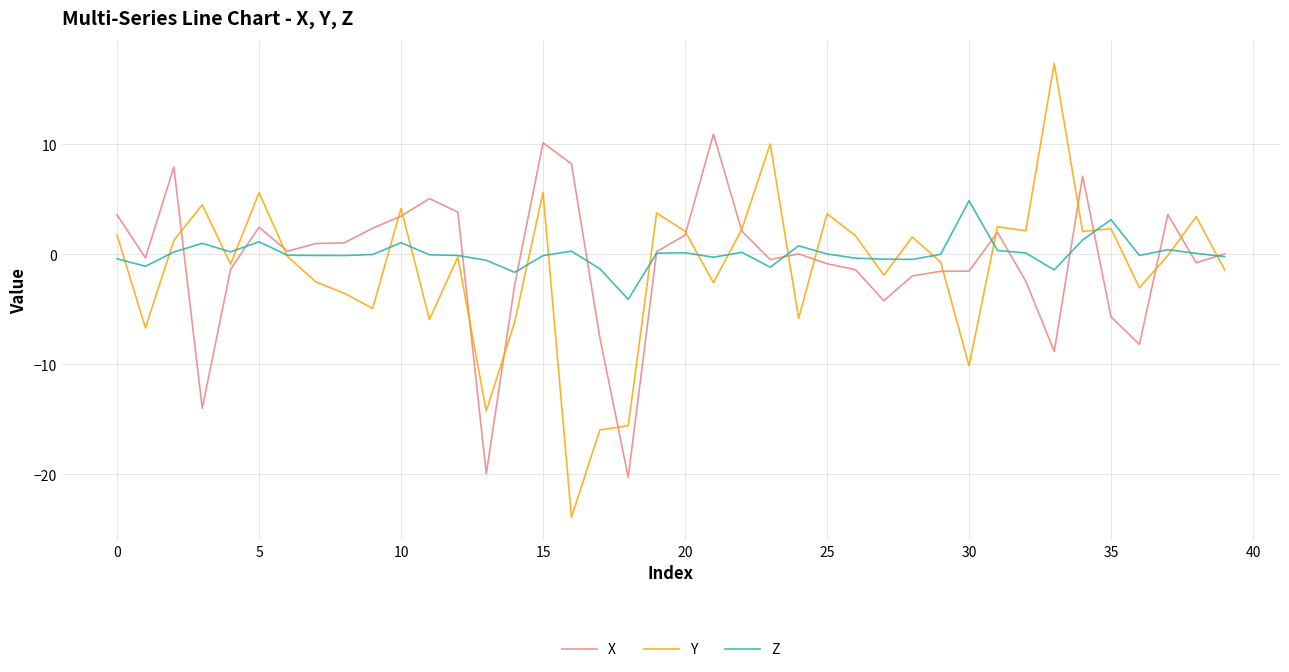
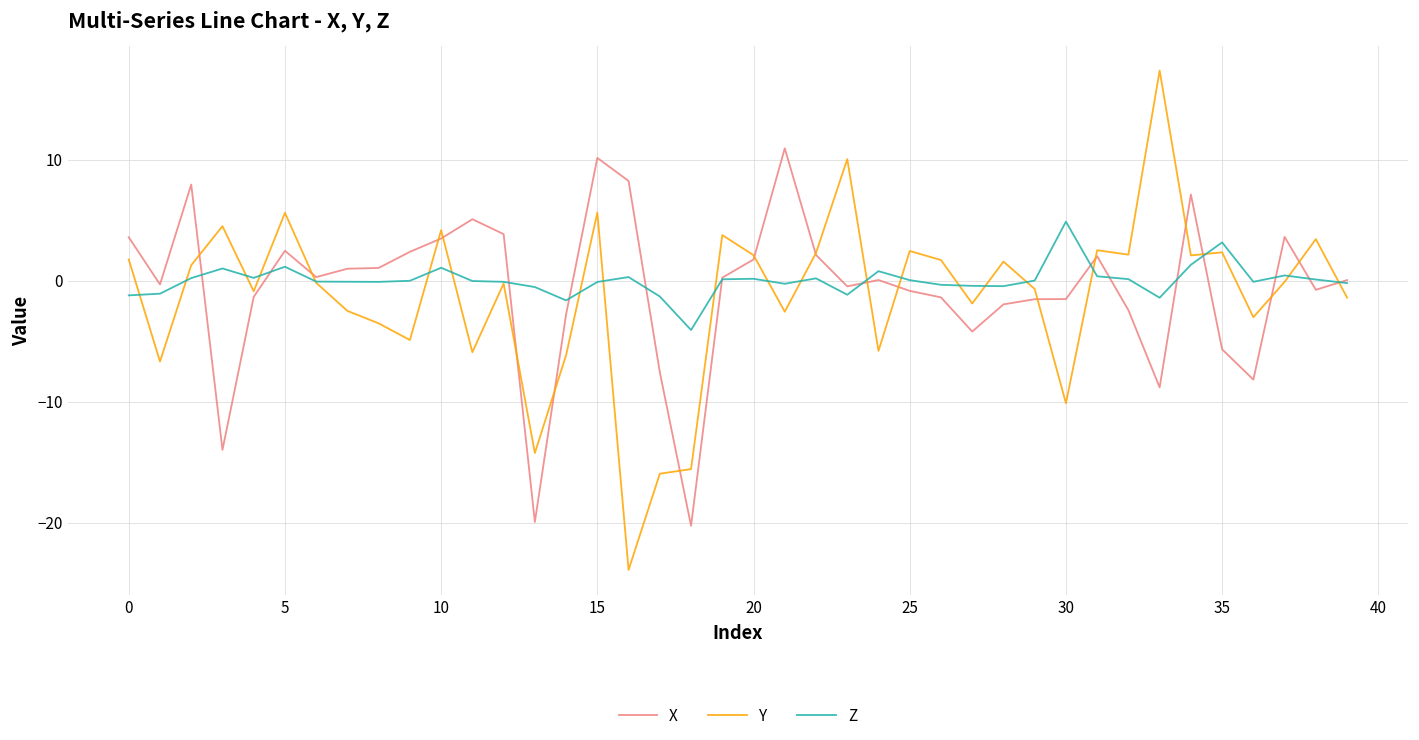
Z, 0: -0.4 -> -1.2
Y, 25: 3.7 -> 2.4
